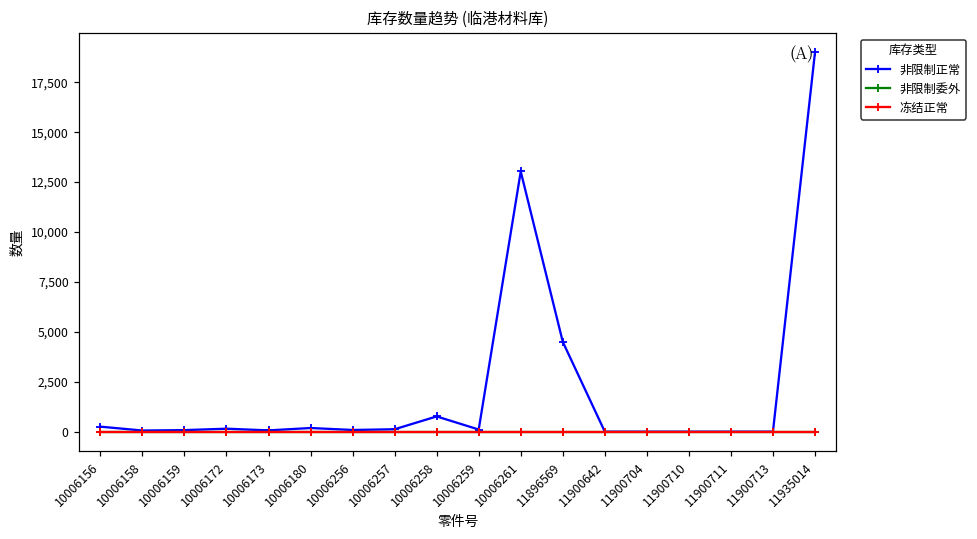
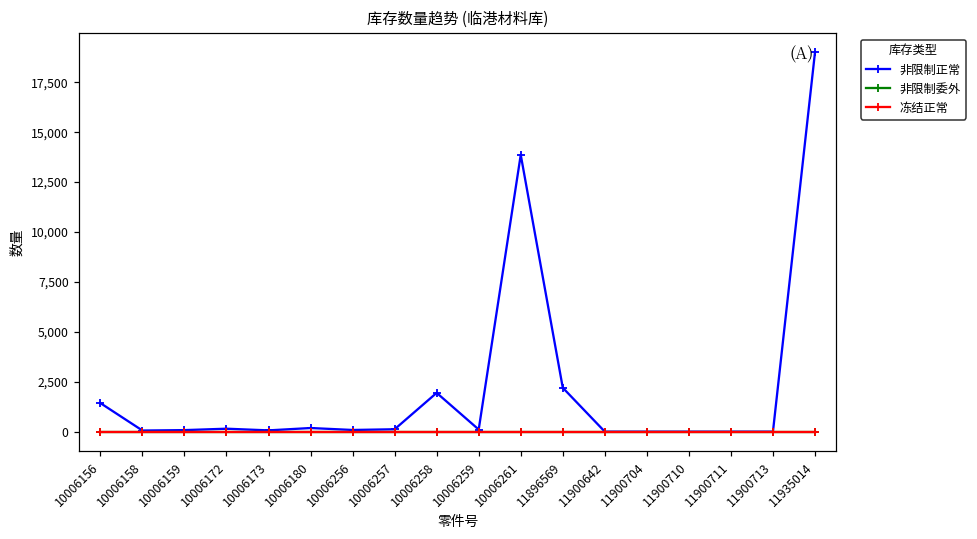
非限制正常, 10006156: 300 -> 1,400
非限制正常, 10006258: 800 -> 1,900
非限制正常, 10006261: 13,000 -> 13,900
非限制正常, 11896569: 4,500 -> 2,200
